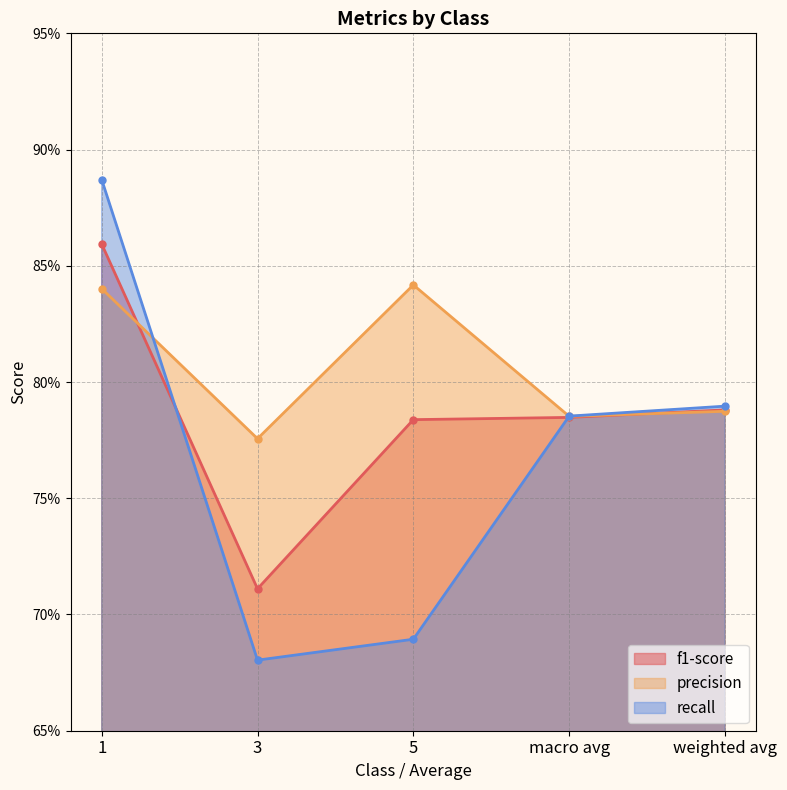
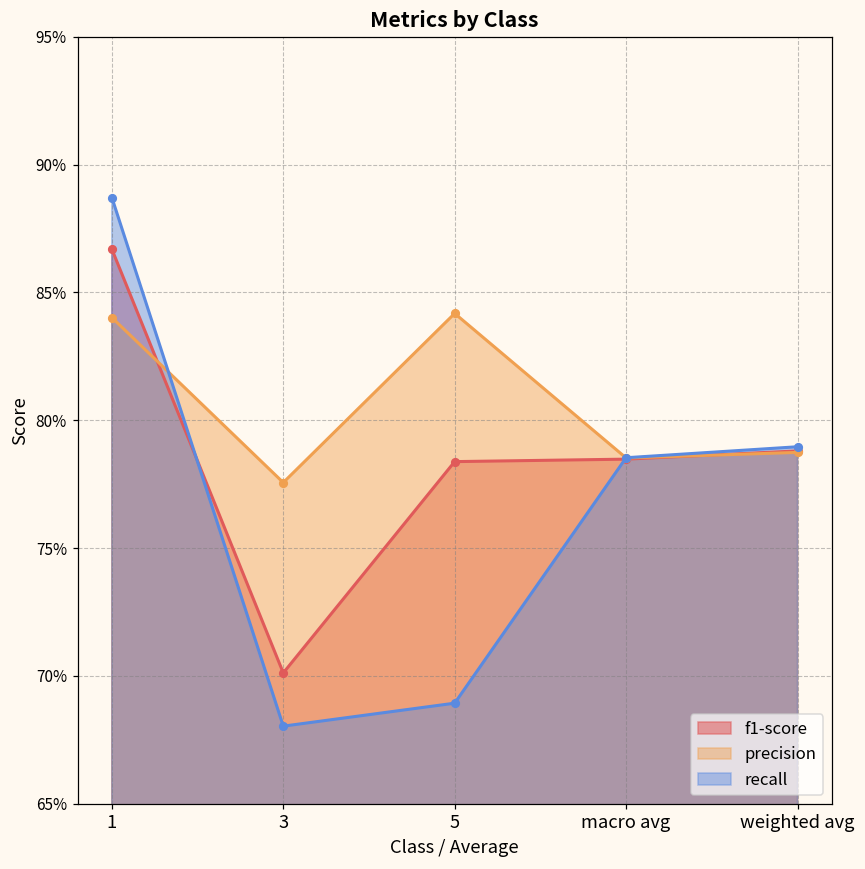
f1-score, 1: 85.9% -> 86.7%
f1-score, 3: 71.1% -> 70.1%
